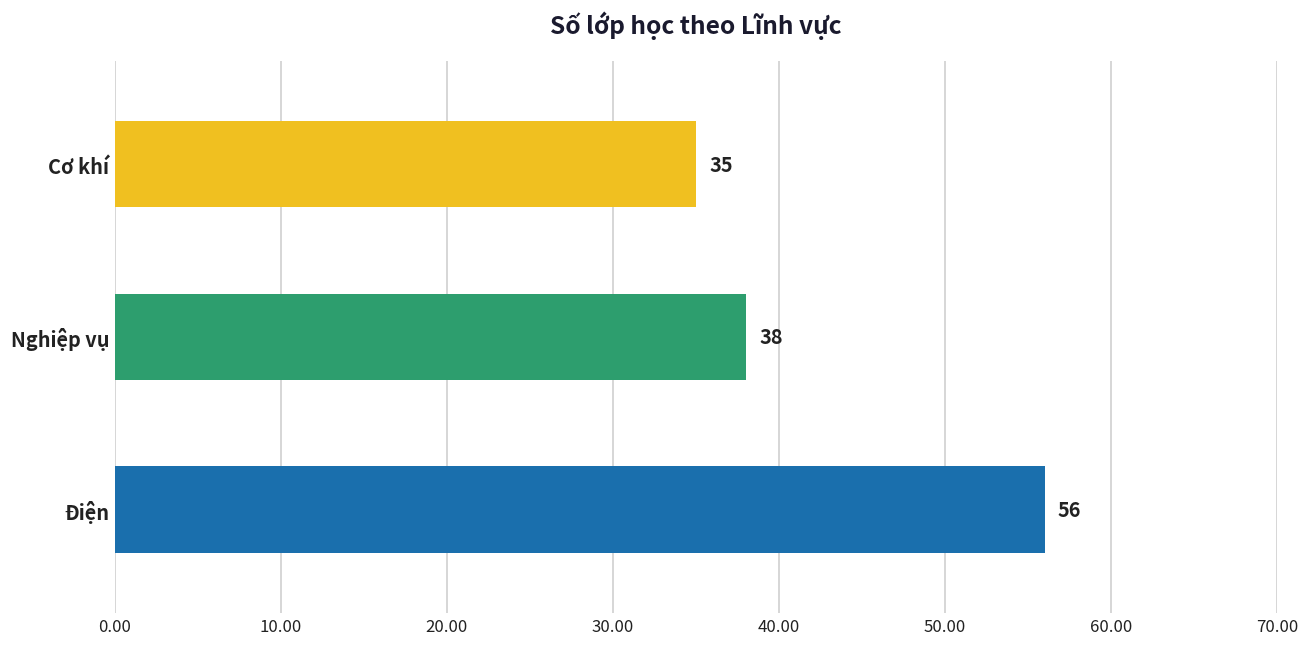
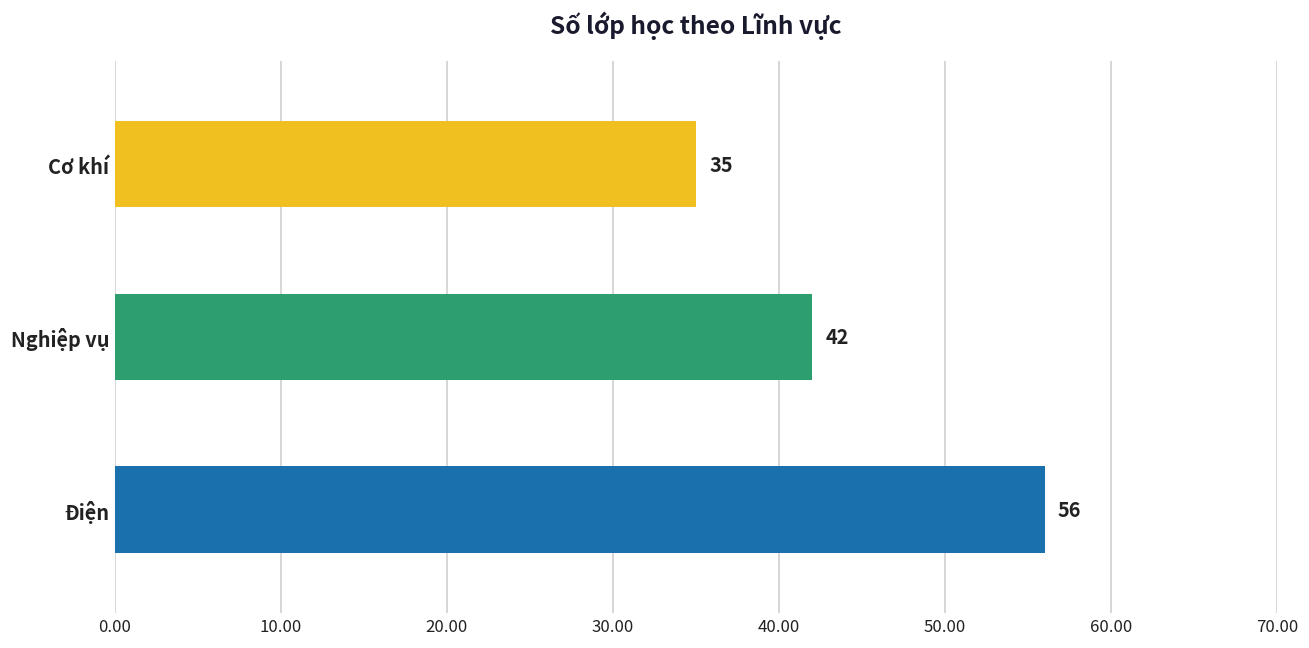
Nghiệp vụ: 38 -> 42
